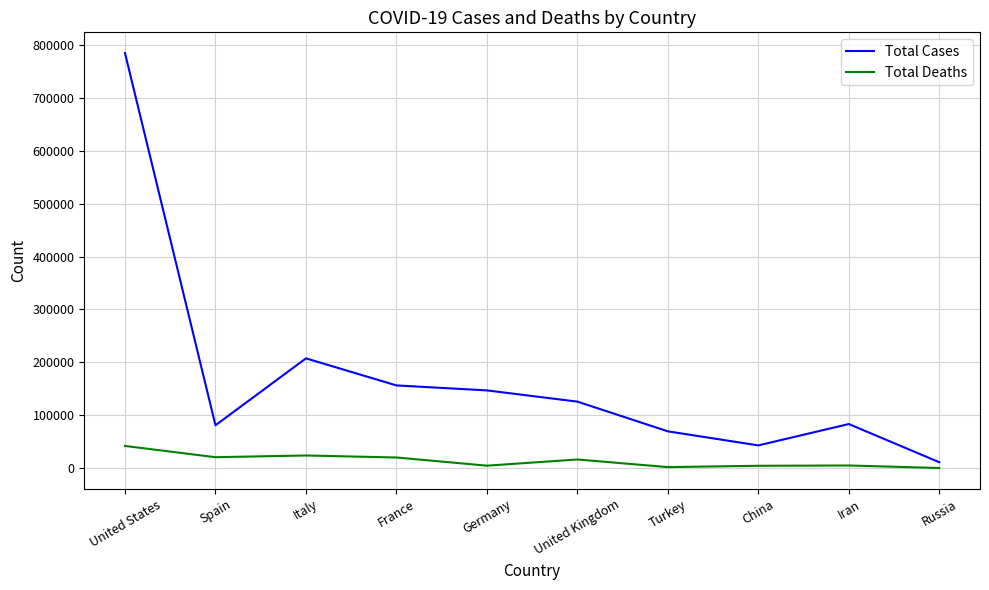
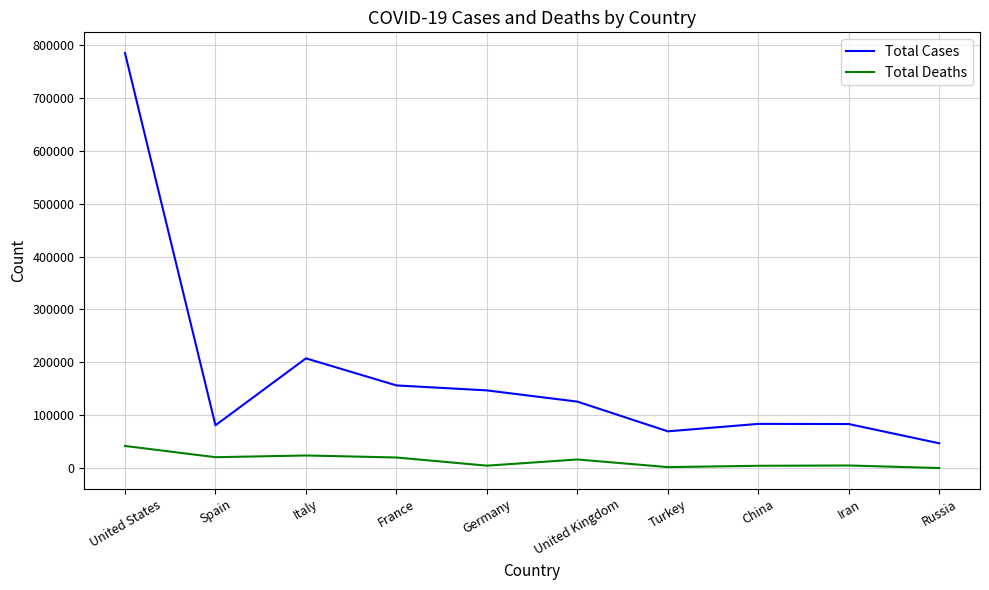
Total Cases, China: 40000 -> 80000
Total Cases, Russia: 10000 -> 50000
